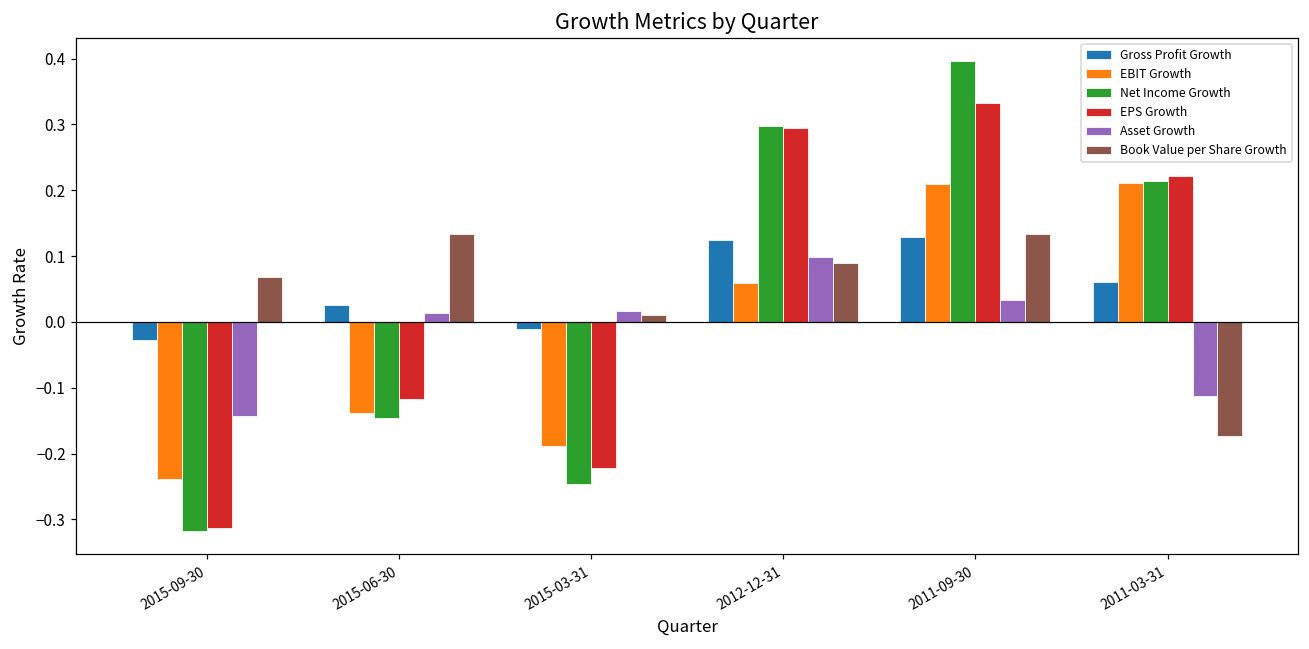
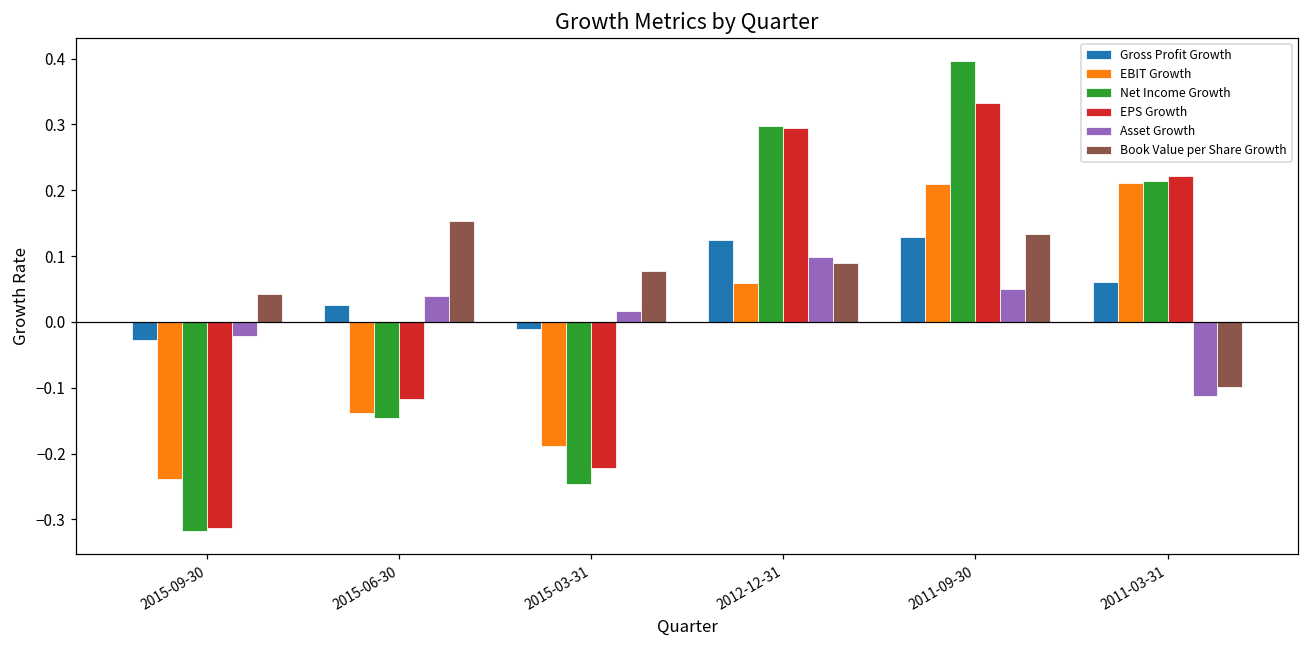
Asset Growth, 2015-09-30: -0.14 -> -0.02
Book Value per Share Growth, 2015-09-30: 0.07 -> 0.04
Asset Growth, 2015-06-30: 0.01 -> 0.04
Book Value per Share Growth, 2015-06-30: 0.13 -> 0.15
Book Value per Share Growth, 2015-03-31: 0.01 -> 0.08
Asset Growth, 2011-09-30: 0.03 -> 0.05
Book Value per Share Growth, 2011-03-31: -0.17 -> -0.10
